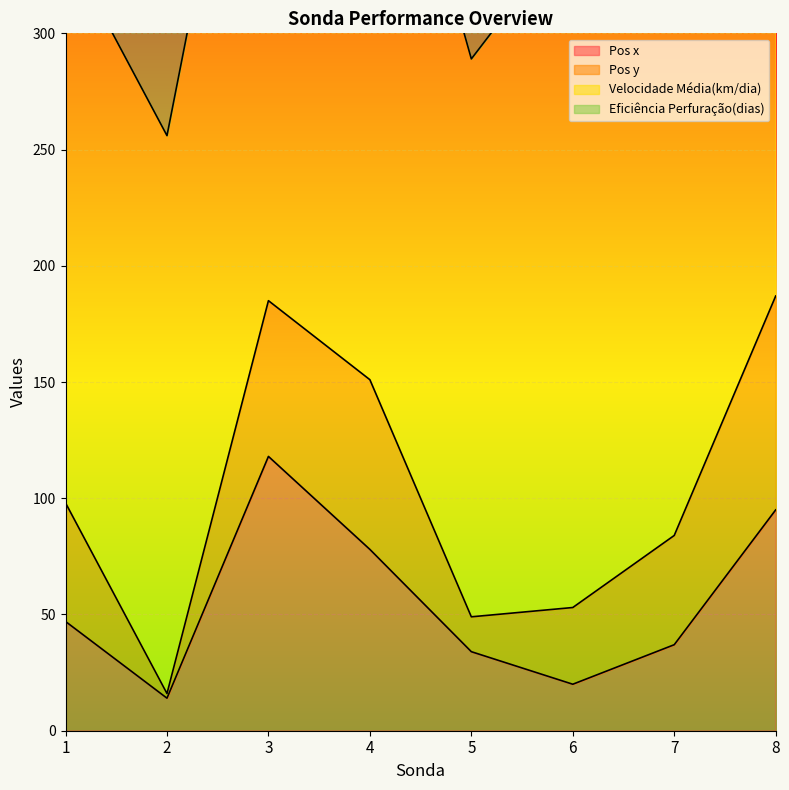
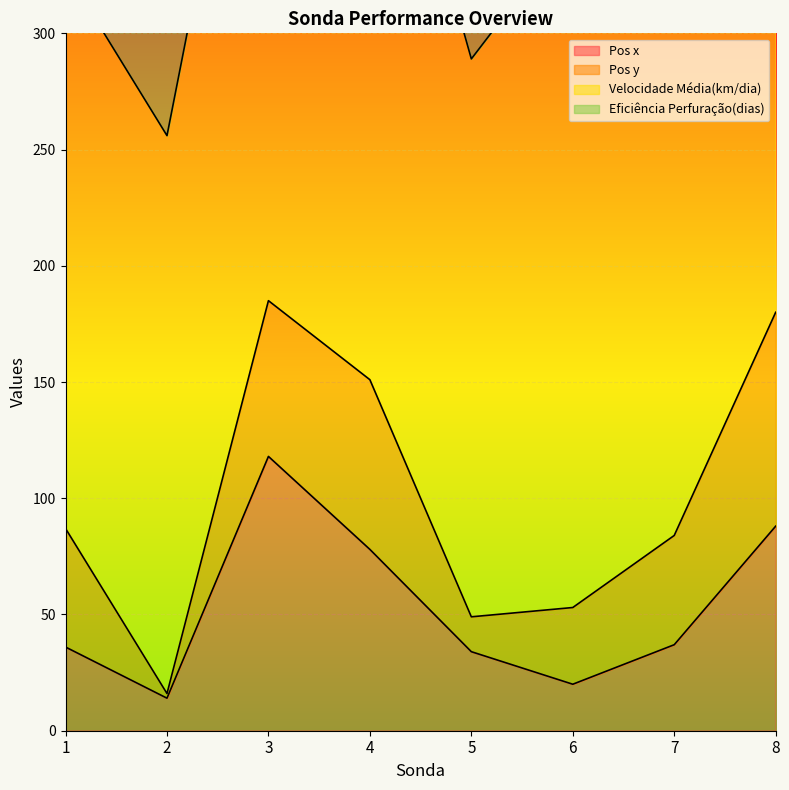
Pos x, 1: 47 -> 36
Pos x, 8: 95 -> 88
